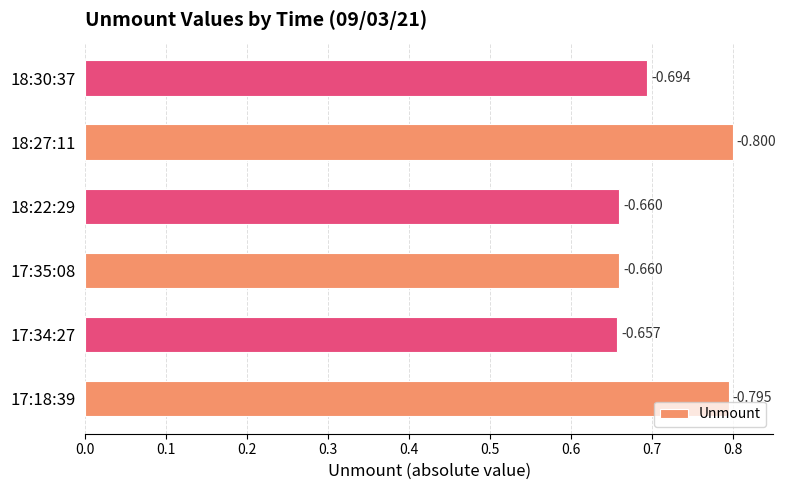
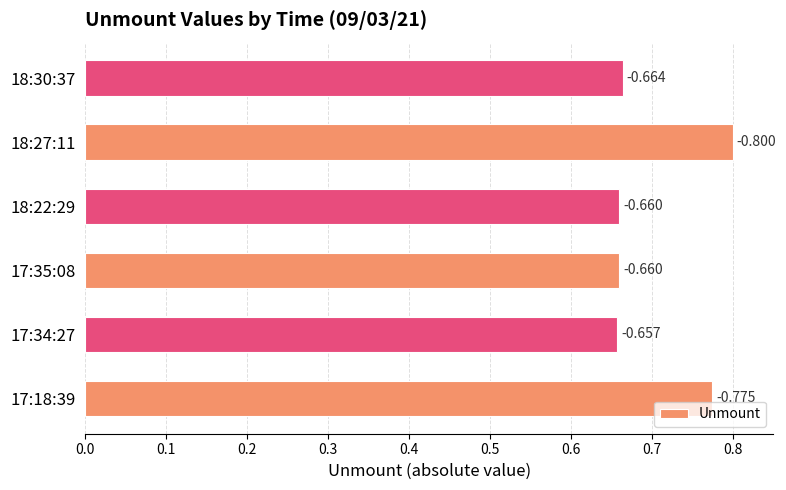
18:30:37: -0.694 -> -0.664
17:18:39: 0.80 -> 0.78
